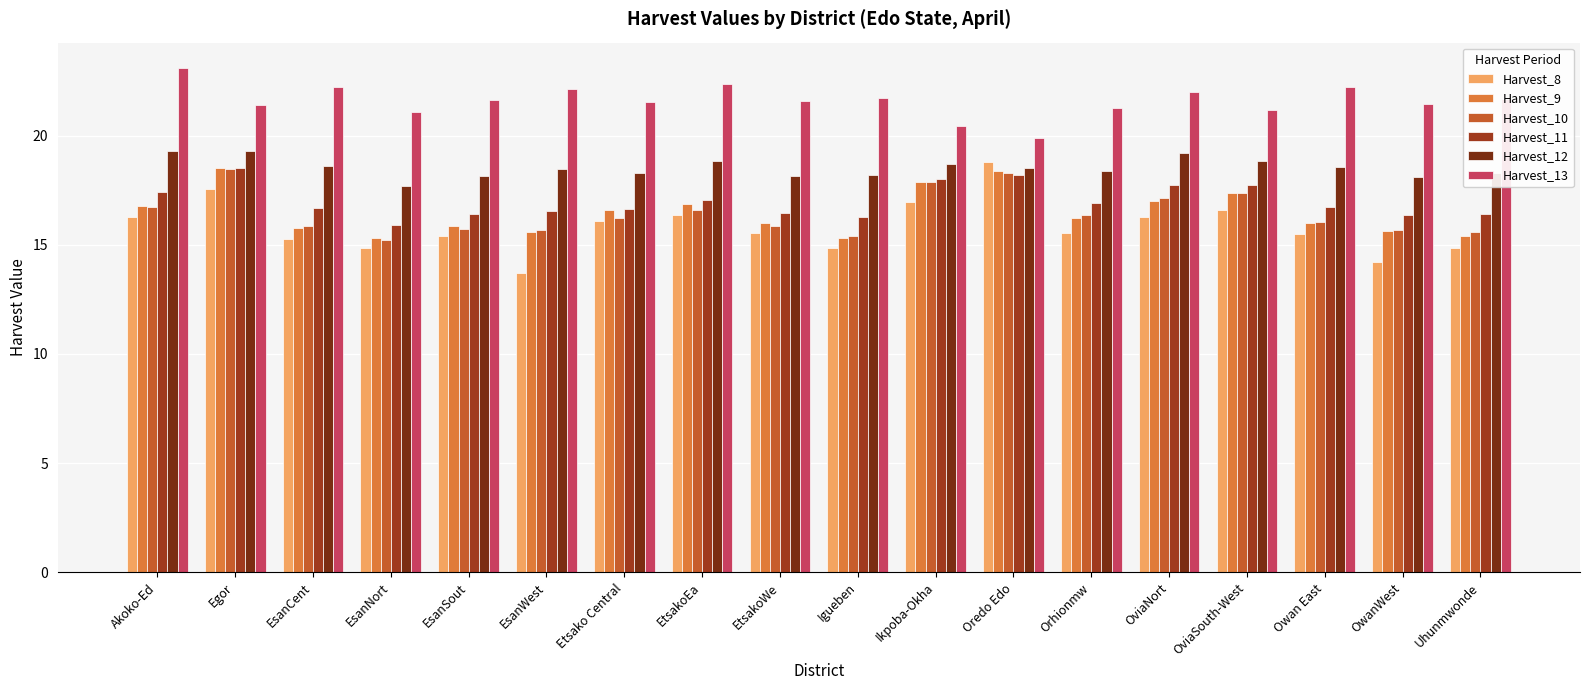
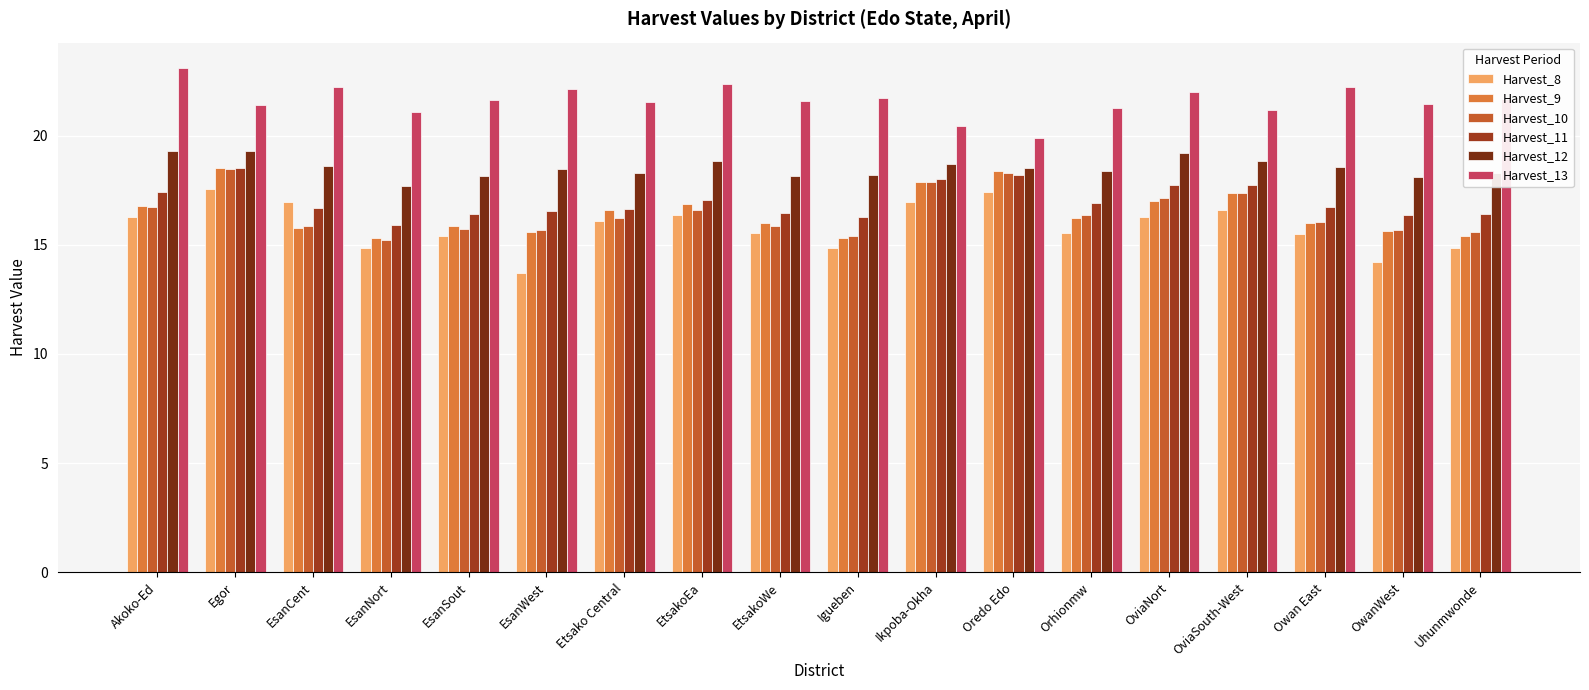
Harvest_8, EsanCent: 15.3 -> 17.0
Harvest_8, Oredo Edo: 18.8 -> 17.4
